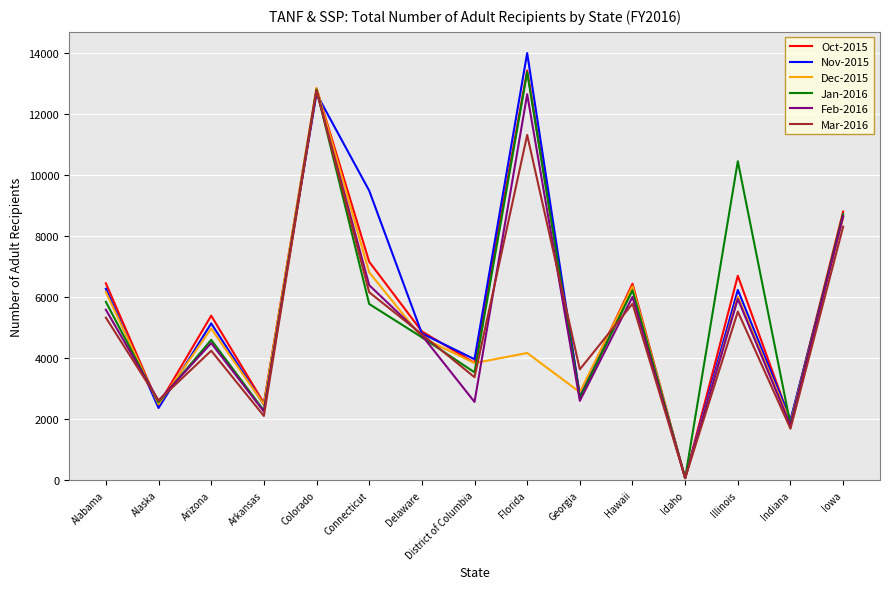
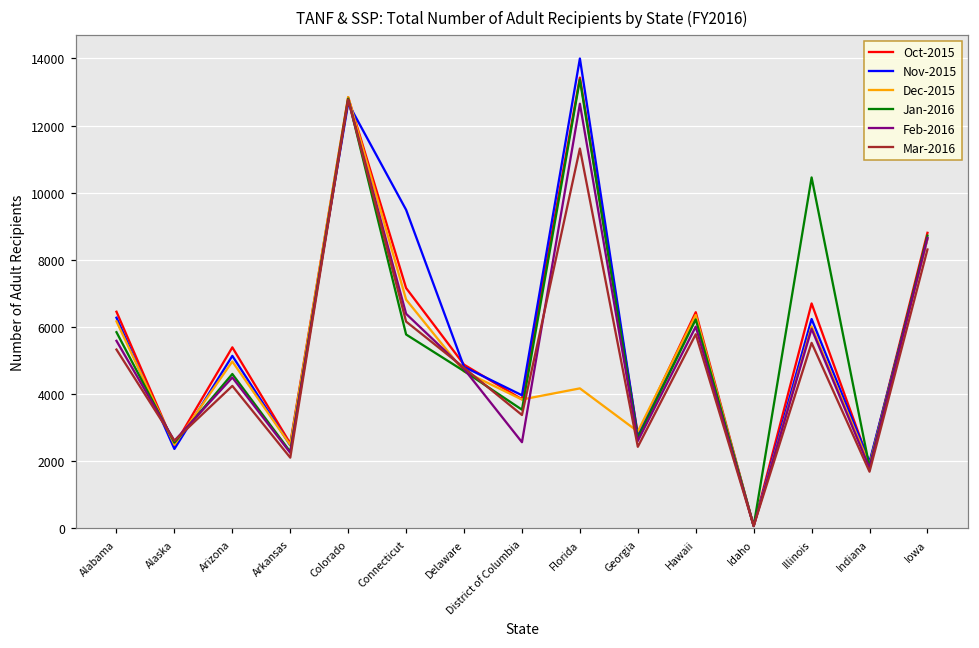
Mar-2016, Georgia: 3600 -> 2400
